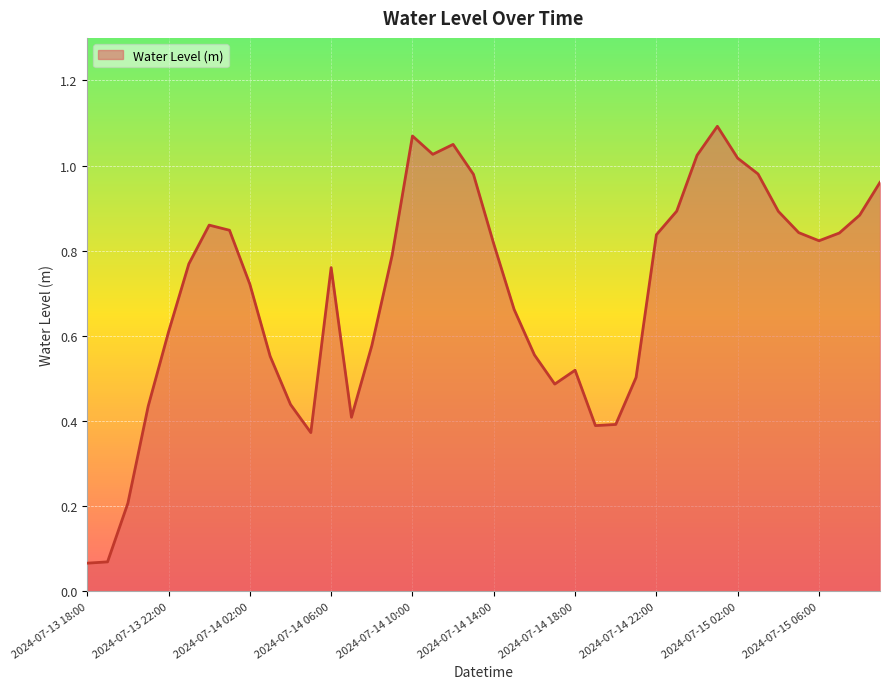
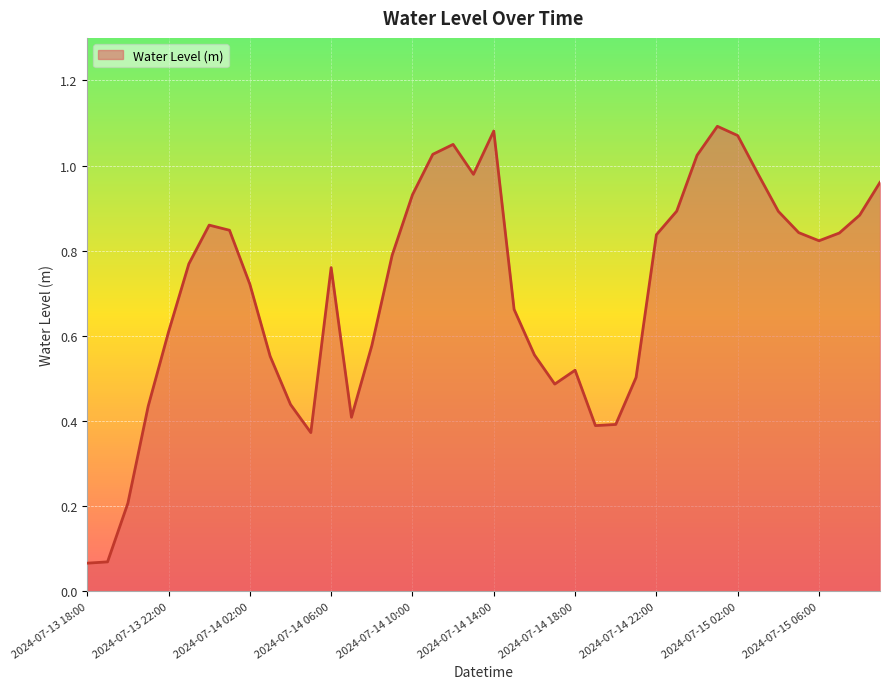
2024-07-14 10:00: 1.07 -> 0.93
2024-07-14 14:00: 0.82 -> 1.08
2024-07-15 02:00: 1.02 -> 1.07
